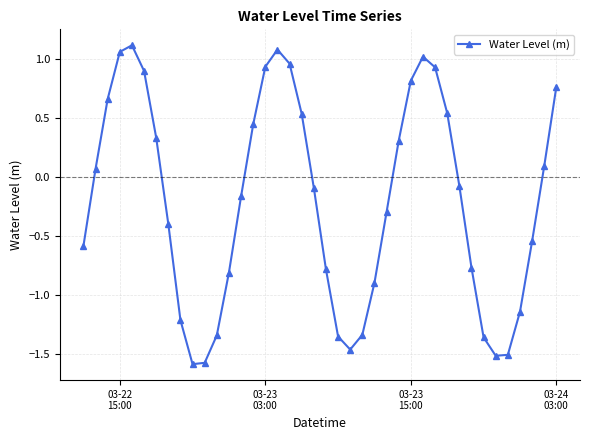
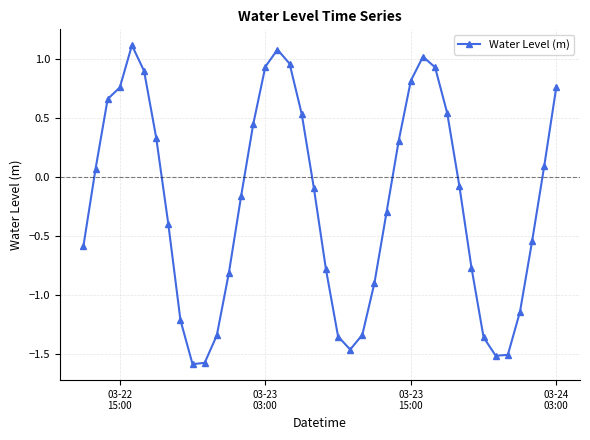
03-22 15:00: 1.06 -> 0.76
